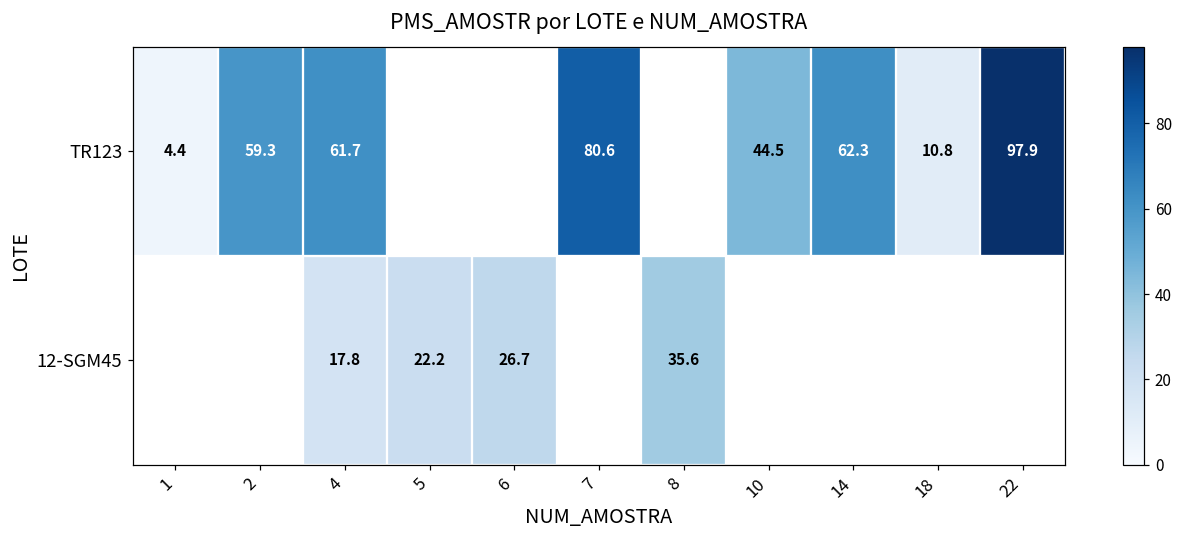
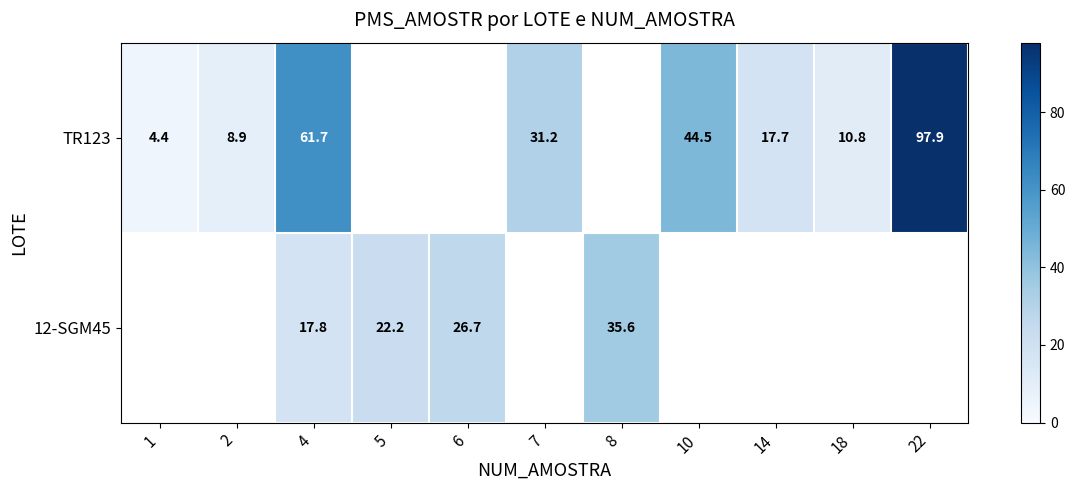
TR123, 2: 59.3 -> 8.9
TR123, 7: 80.6 -> 31.2
TR123, 14: 62.3 -> 17.7
